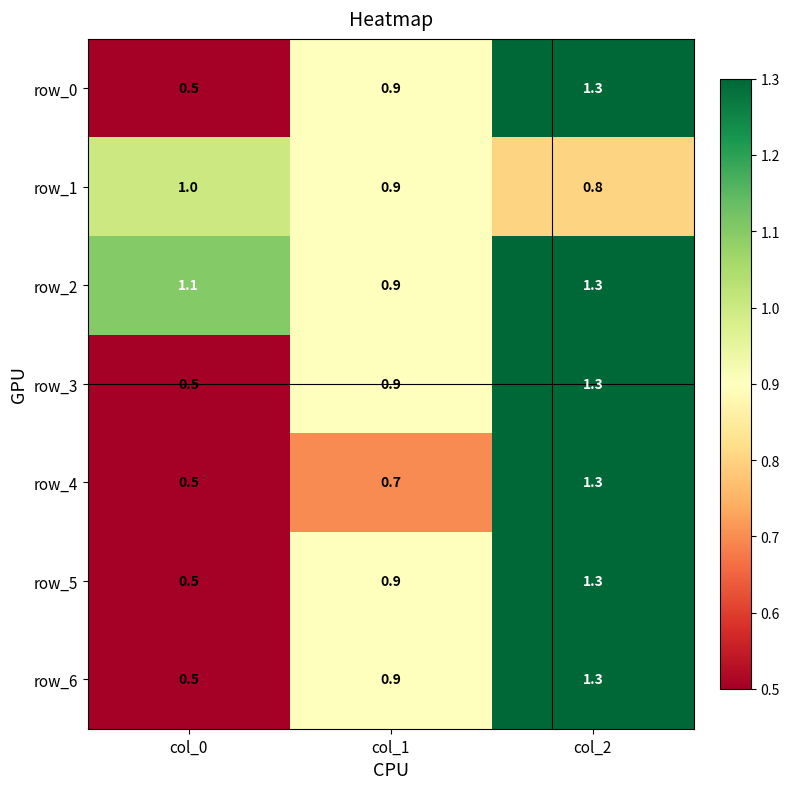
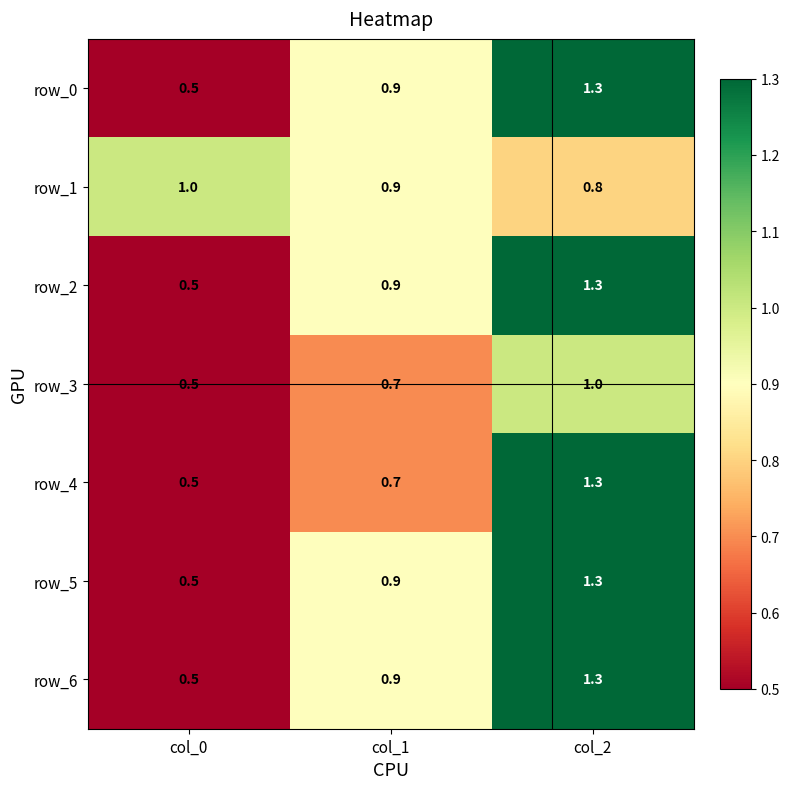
row_2, col_0: 1.1 -> 0.5
row_3, col_1: 0.9 -> 0.7
row_3, col_2: 1.3 -> 1.0
